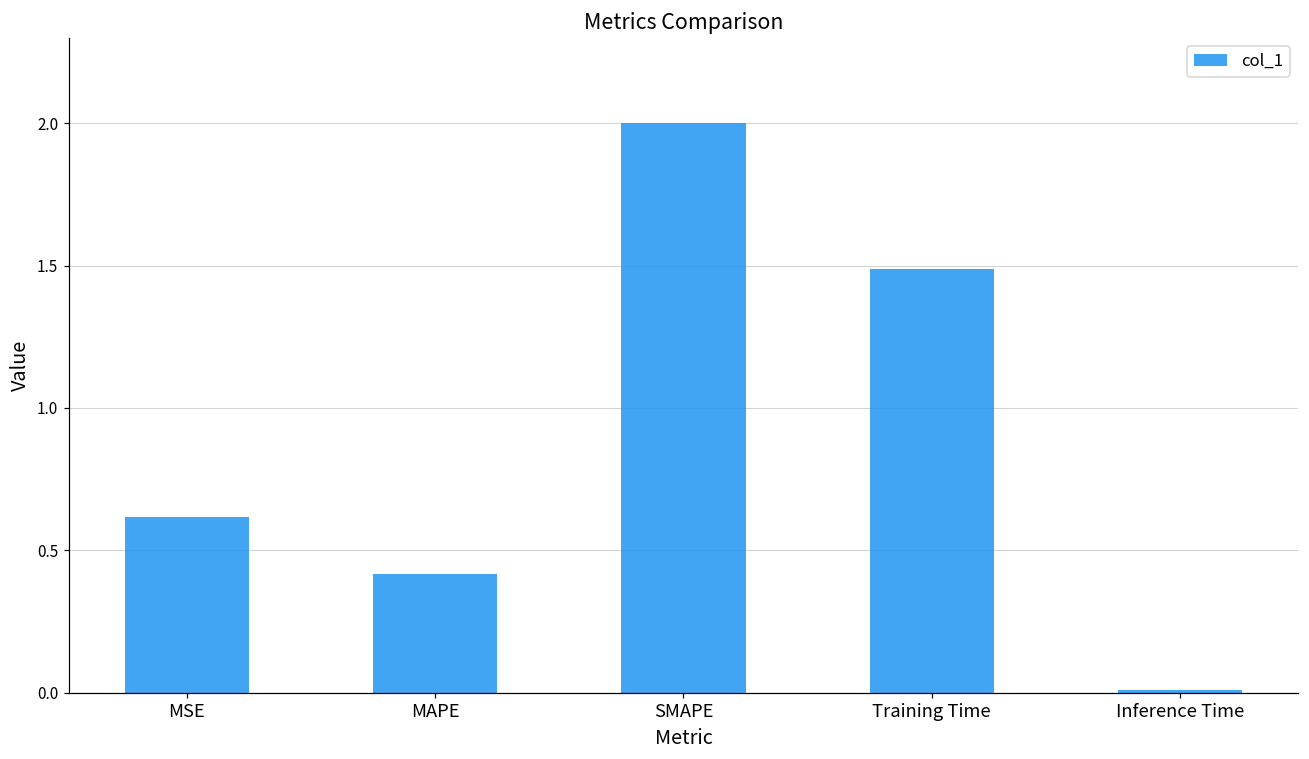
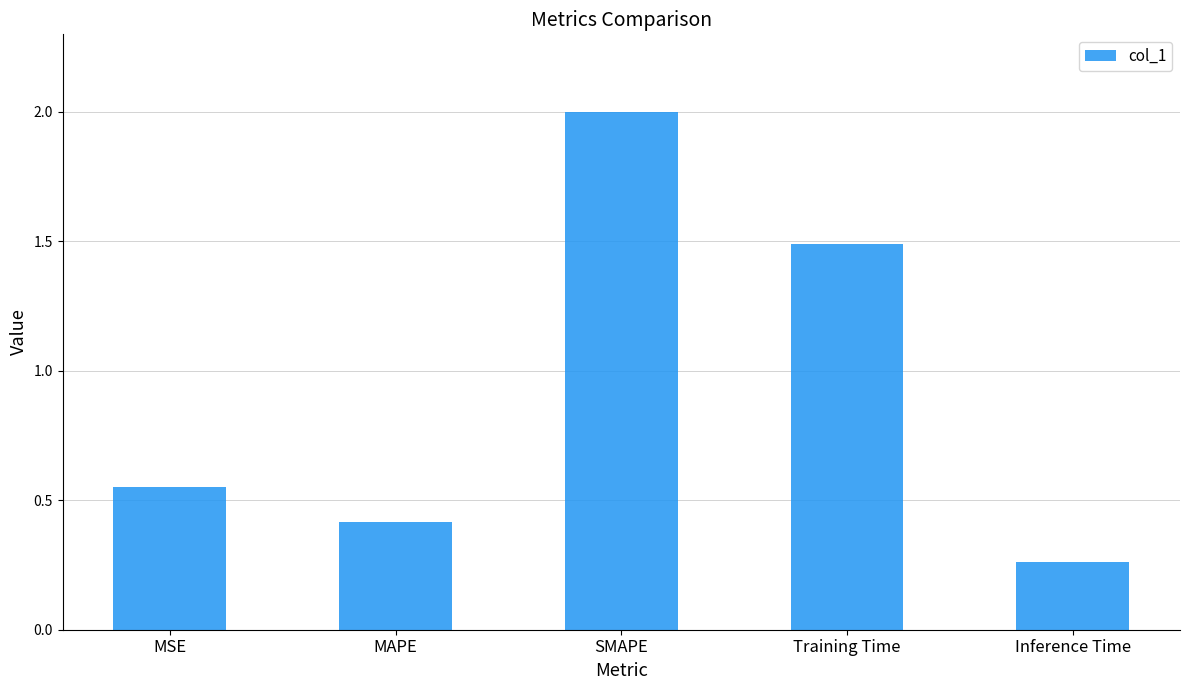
MSE: 0.62 -> 0.55
Inference Time: 0.01 -> 0.26
